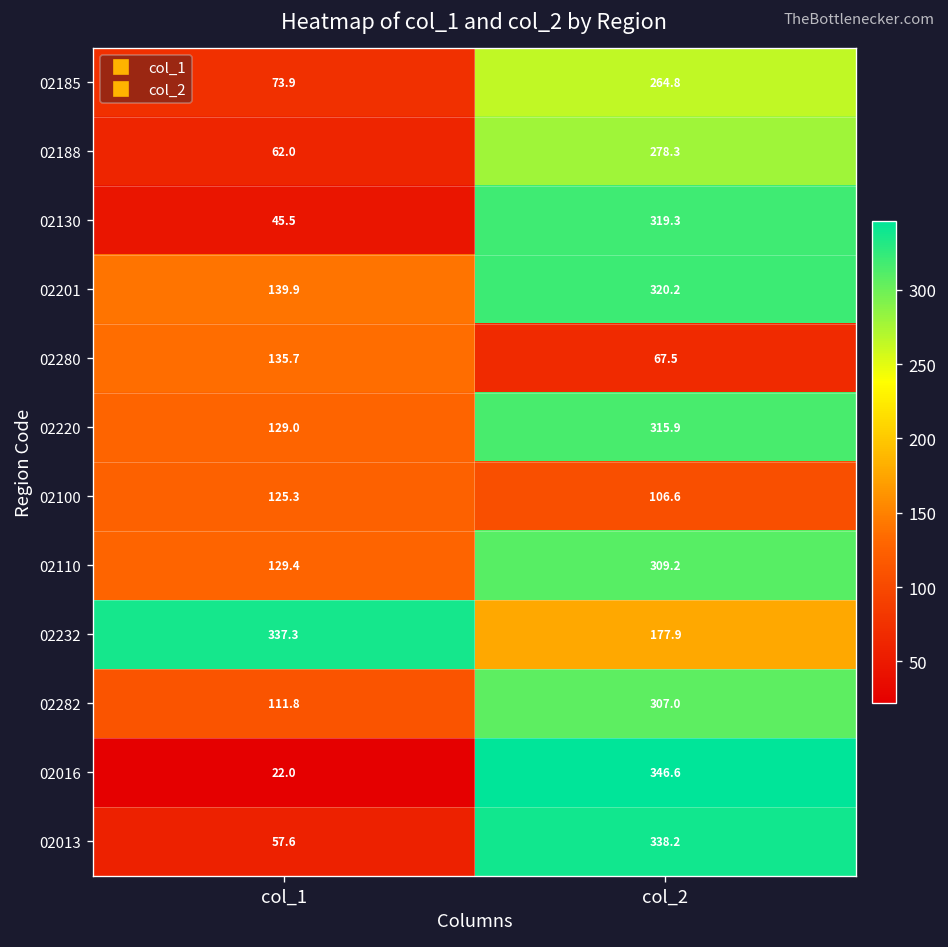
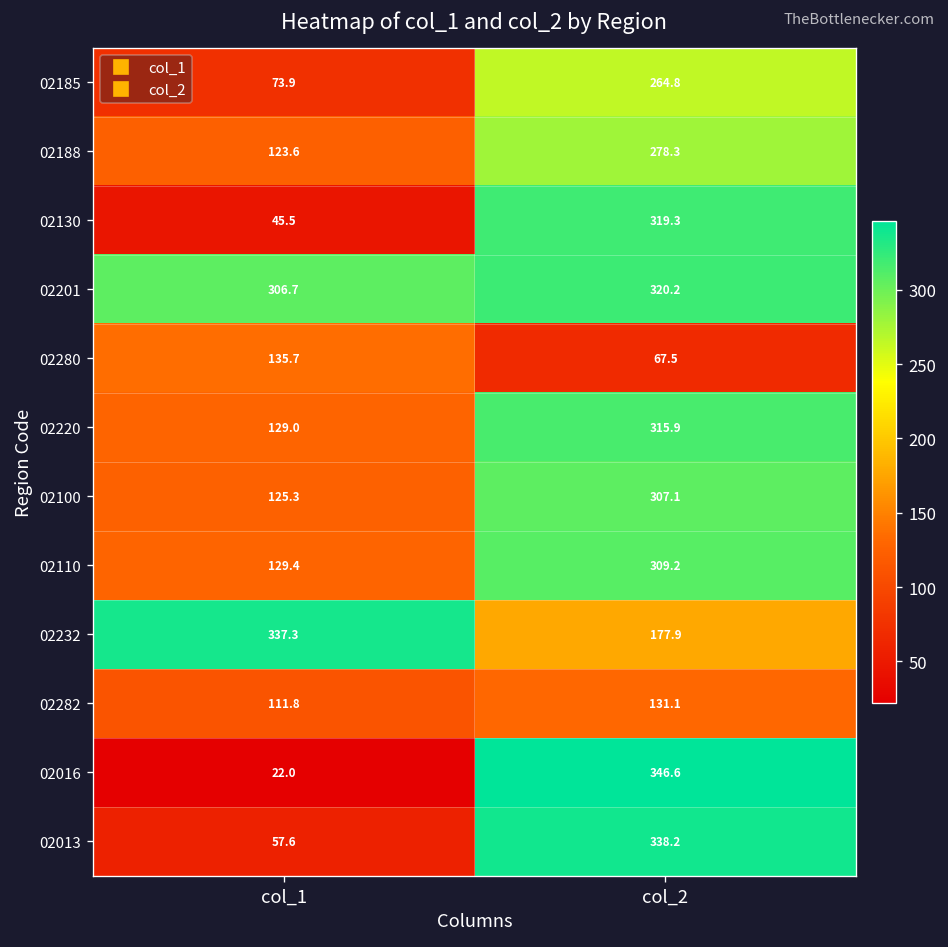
02188, col_1: 62.0 -> 123.6
02201, col_1: 139.9 -> 306.7
02100, col_2: 106.6 -> 307.1
02282, col_2: 307.0 -> 131.1
